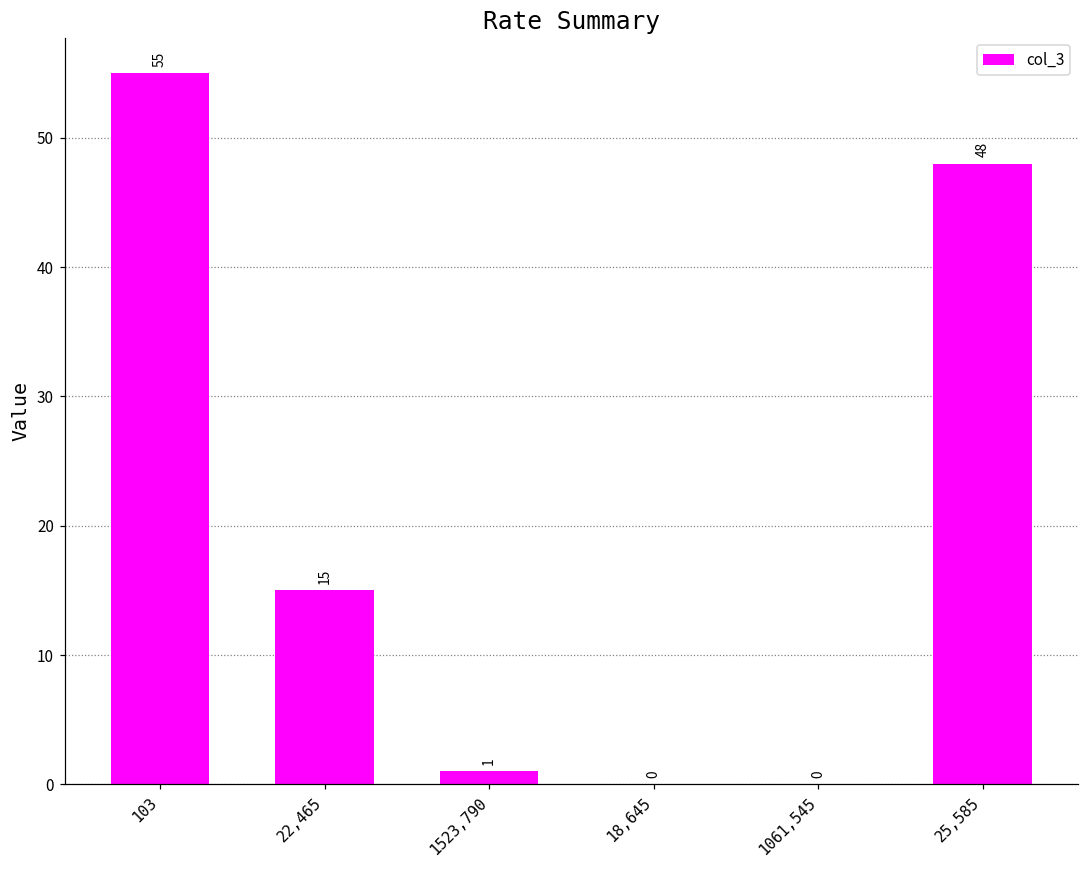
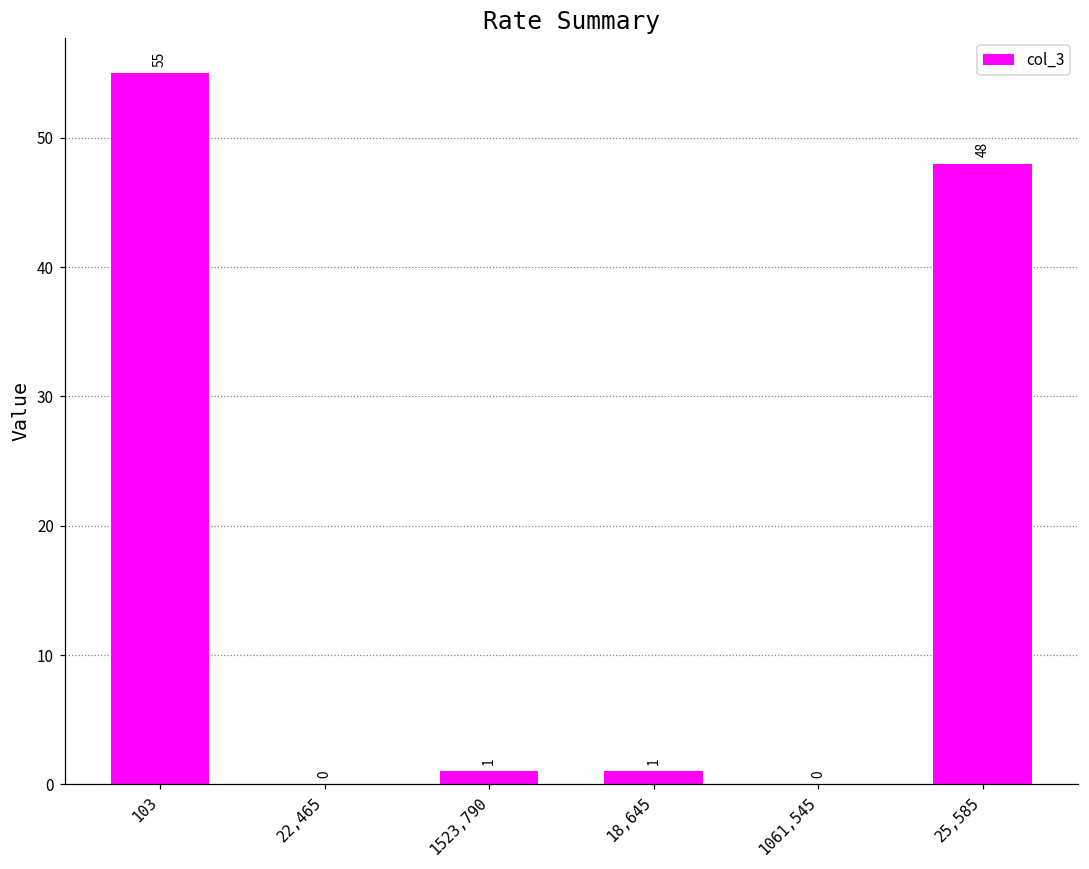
22,465: 15 -> 0
18,645: 0 -> 1
